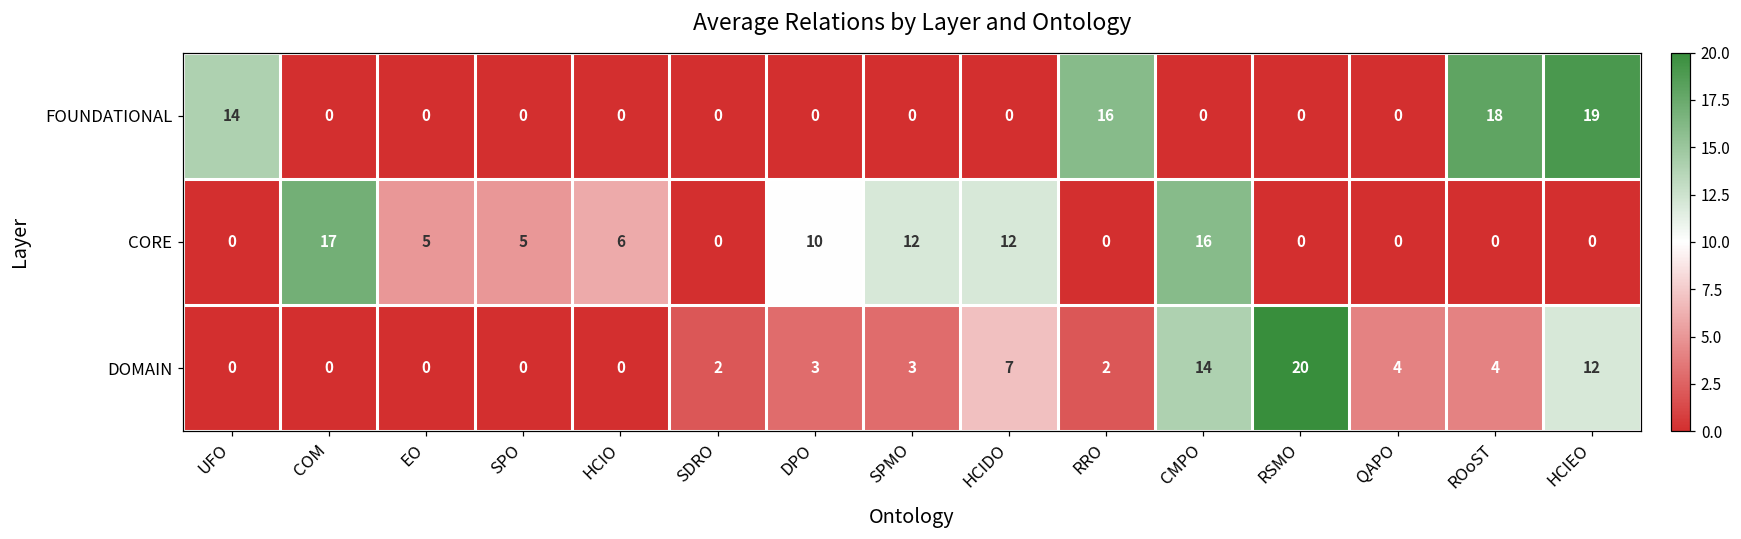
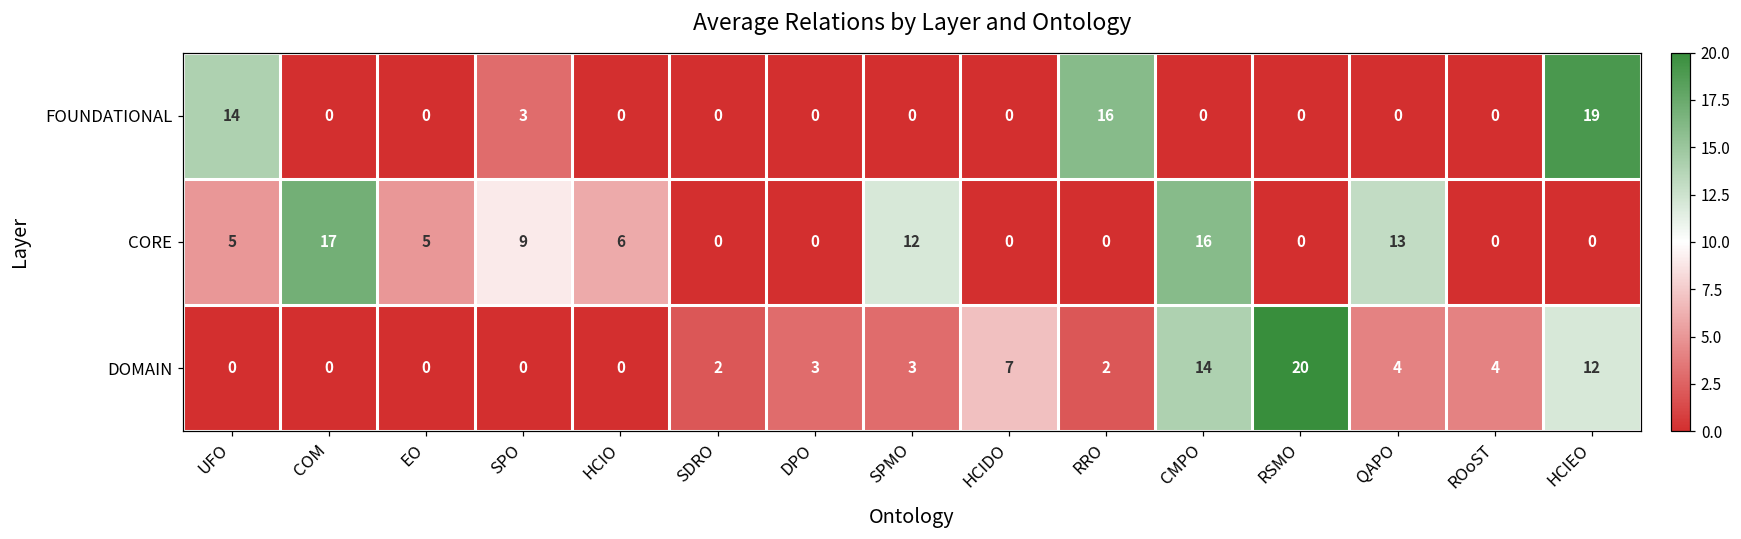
FOUNDATIONAL, SPO: 0 -> 3
FOUNDATIONAL, ROoST: 18 -> 0
CORE, UFO: 0 -> 5
CORE, SPO: 5 -> 9
CORE, DPO: 10 -> 0
CORE, HCIDO: 12 -> 0
CORE, QAPO: 0 -> 13
